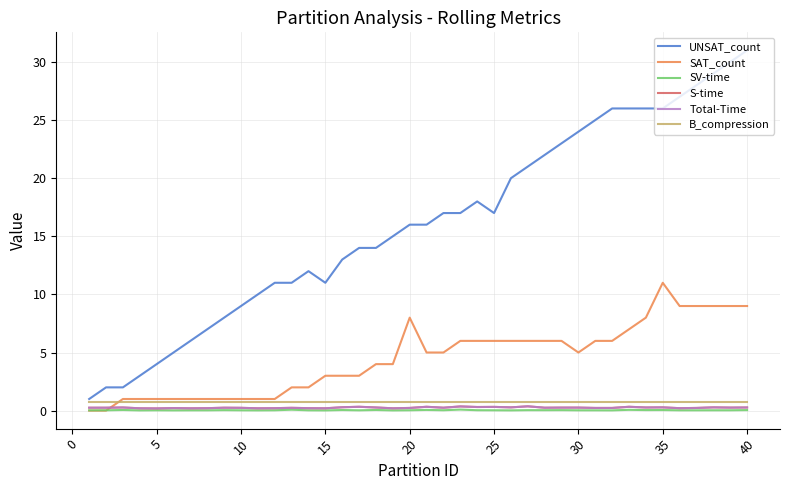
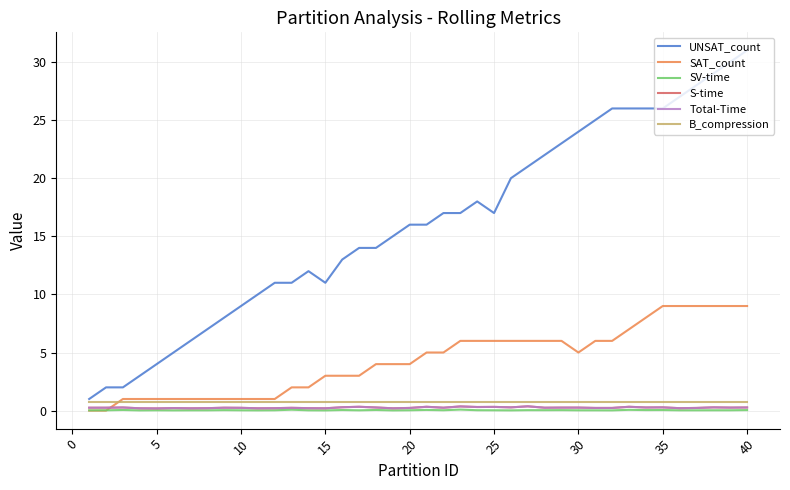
SAT_count, 20: 8 -> 4
SAT_count, 35: 11 -> 9
